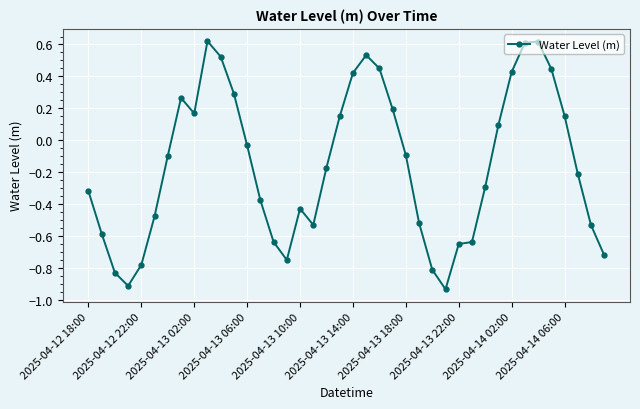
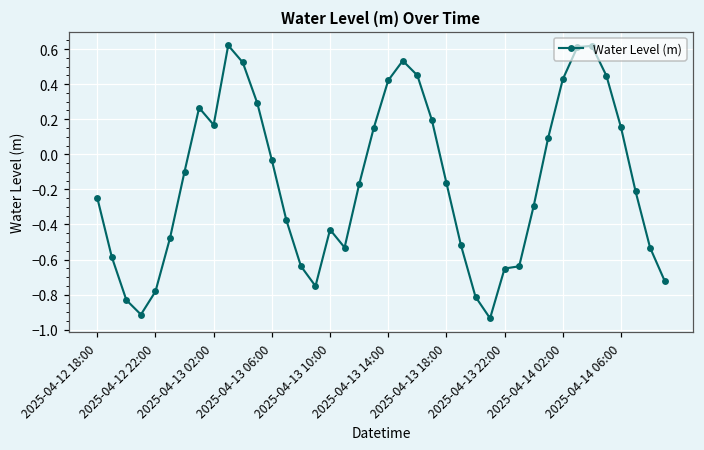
2025-04-12 18:00: -0.32 -> -0.25
2025-04-13 18:00: -0.09 -> -0.16
